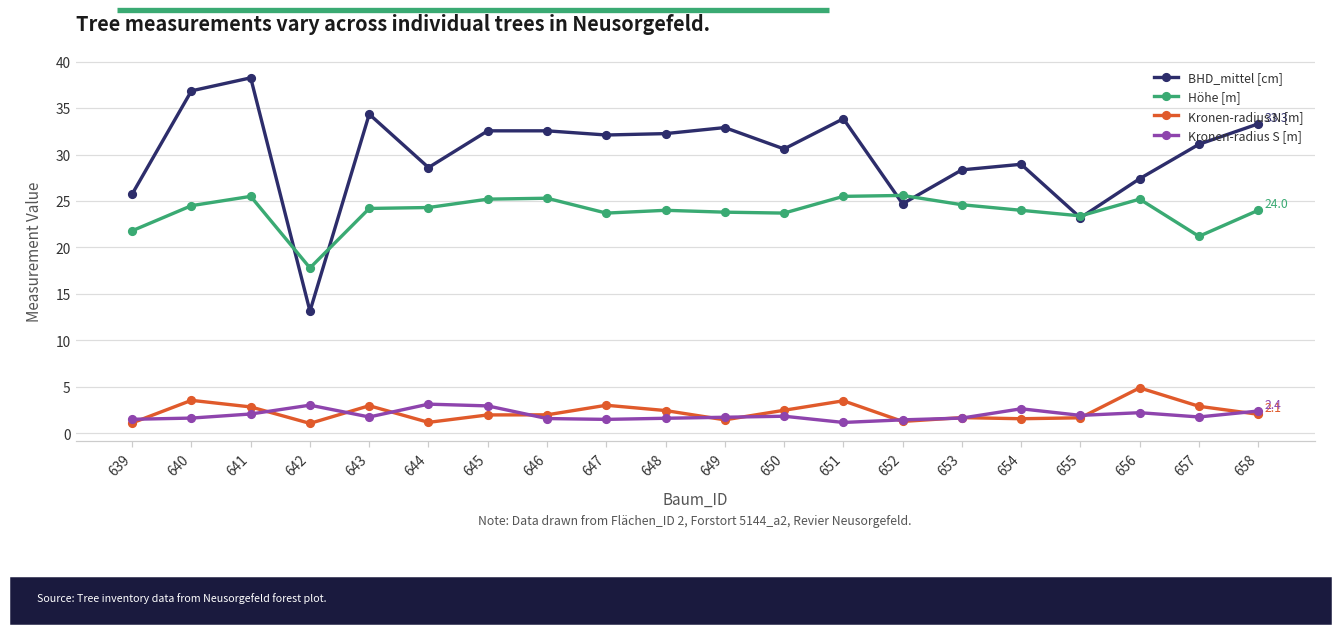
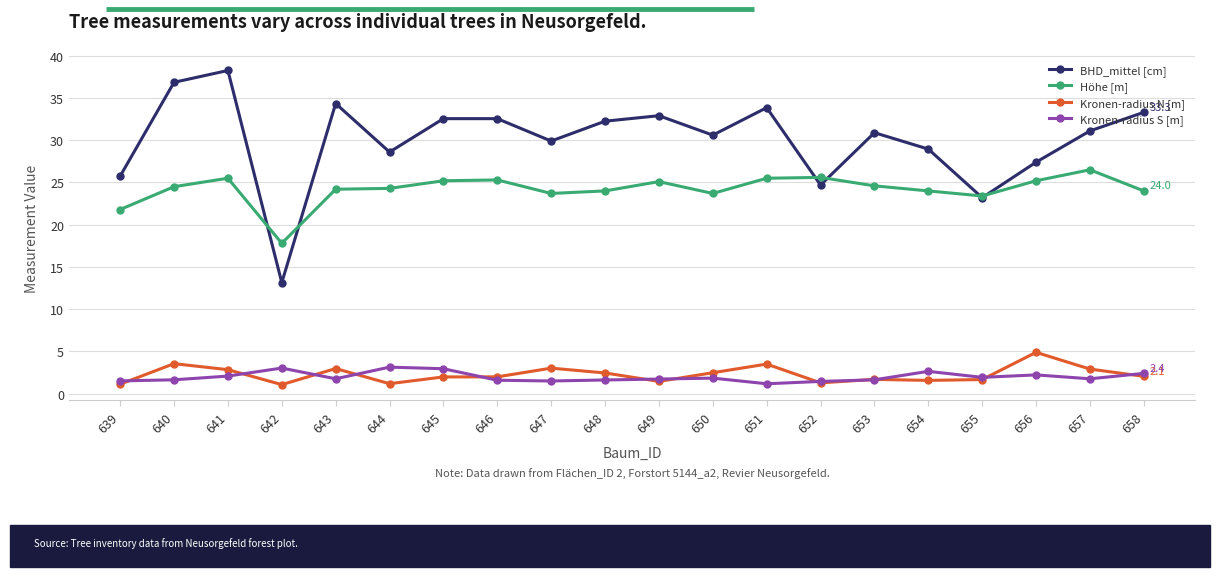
BHD_mittel [cm], 647: 32 -> 30
Höhe [m], 649: 24 -> 25
BHD_mittel [cm], 653: 28 -> 31
Höhe [m], 657: 21 -> 27
